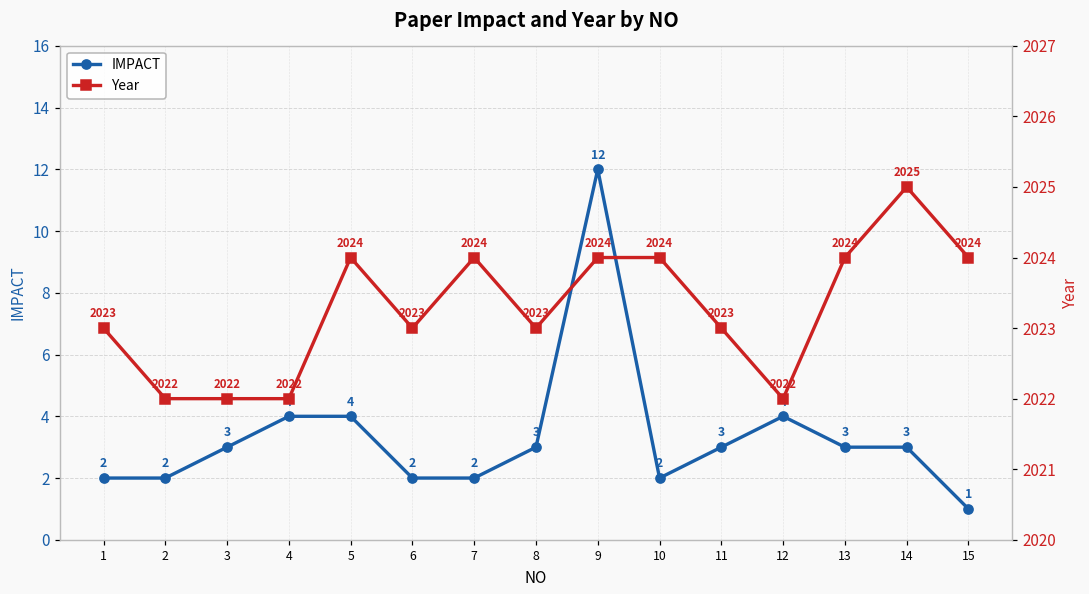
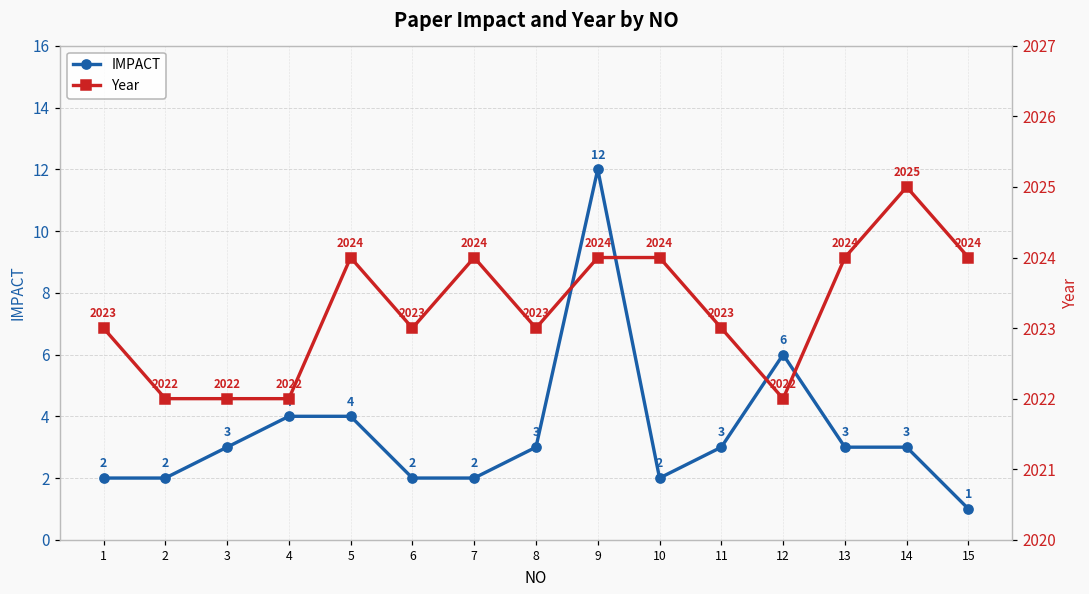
IMPACT, 12: 4 -> 6
